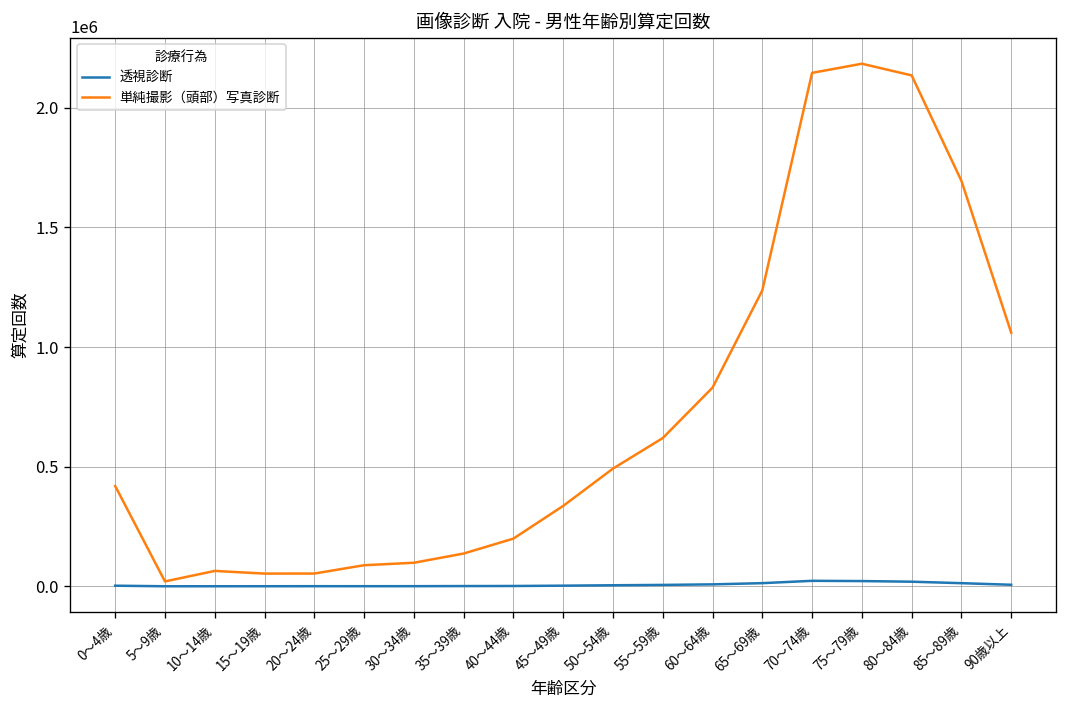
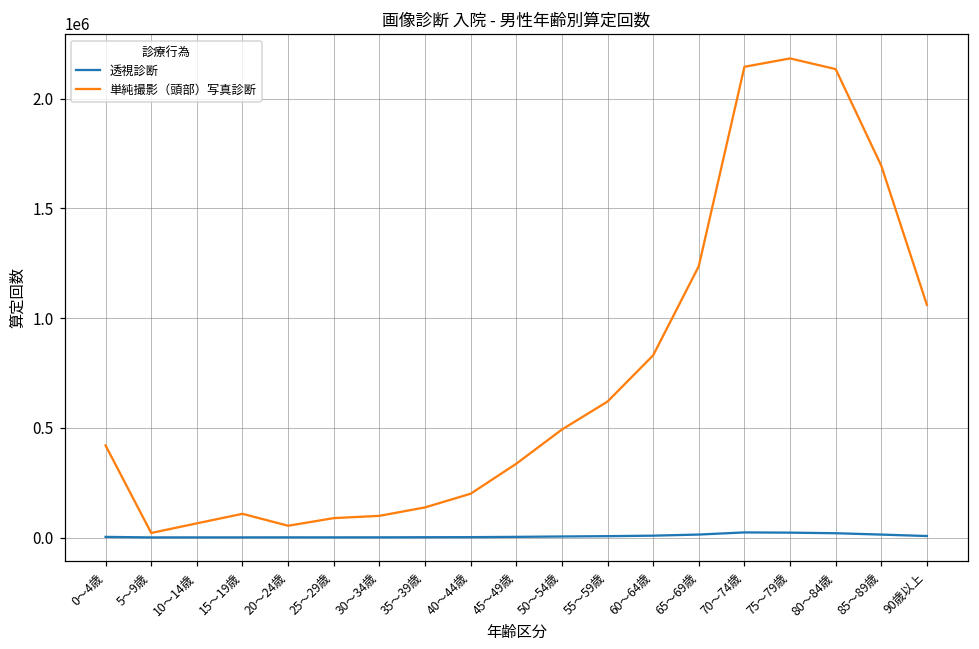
単純撮影（頭部）写真診断, 15～19歳: 50000 -> 110000
